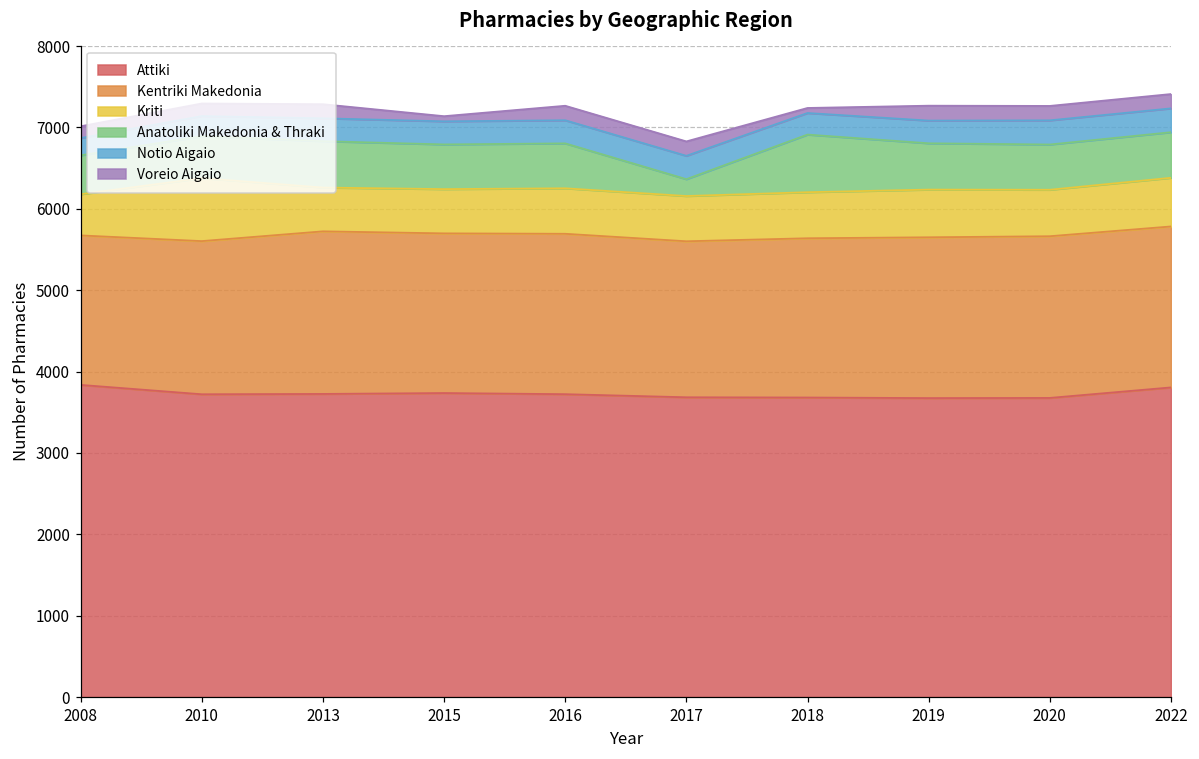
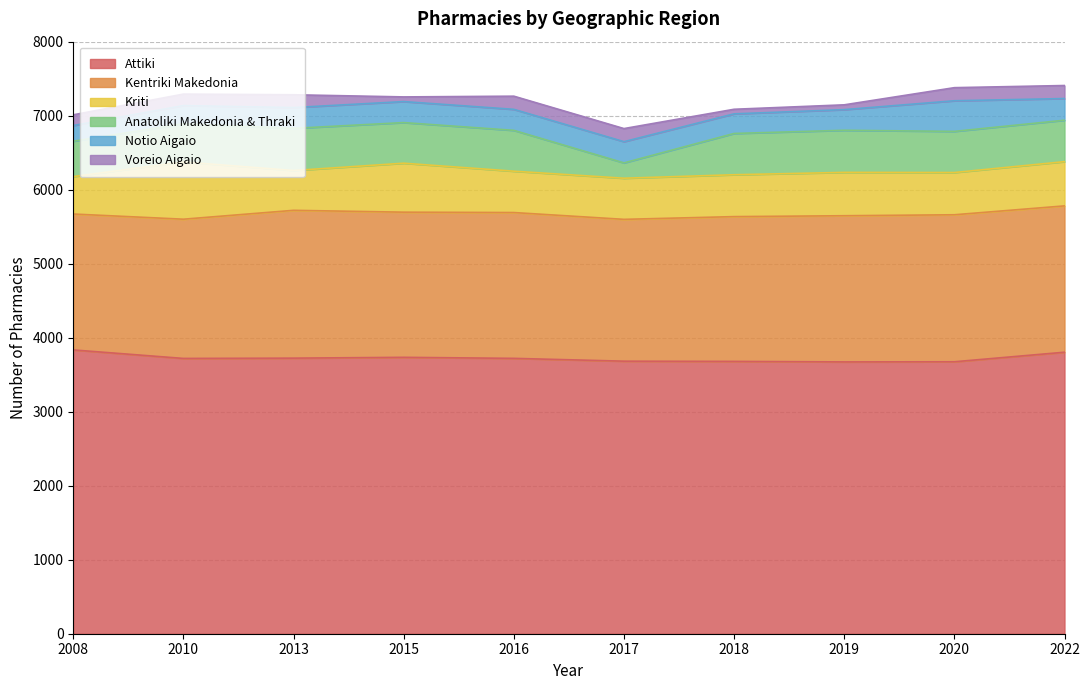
Kriti, 2015: 500 -> 700
Anatoliki Makedonia & Thraki, 2018: 700 -> 600
Voreio Aigaio, 2019: 200 -> 100
Notio Aigaio, 2020: 300 -> 400
